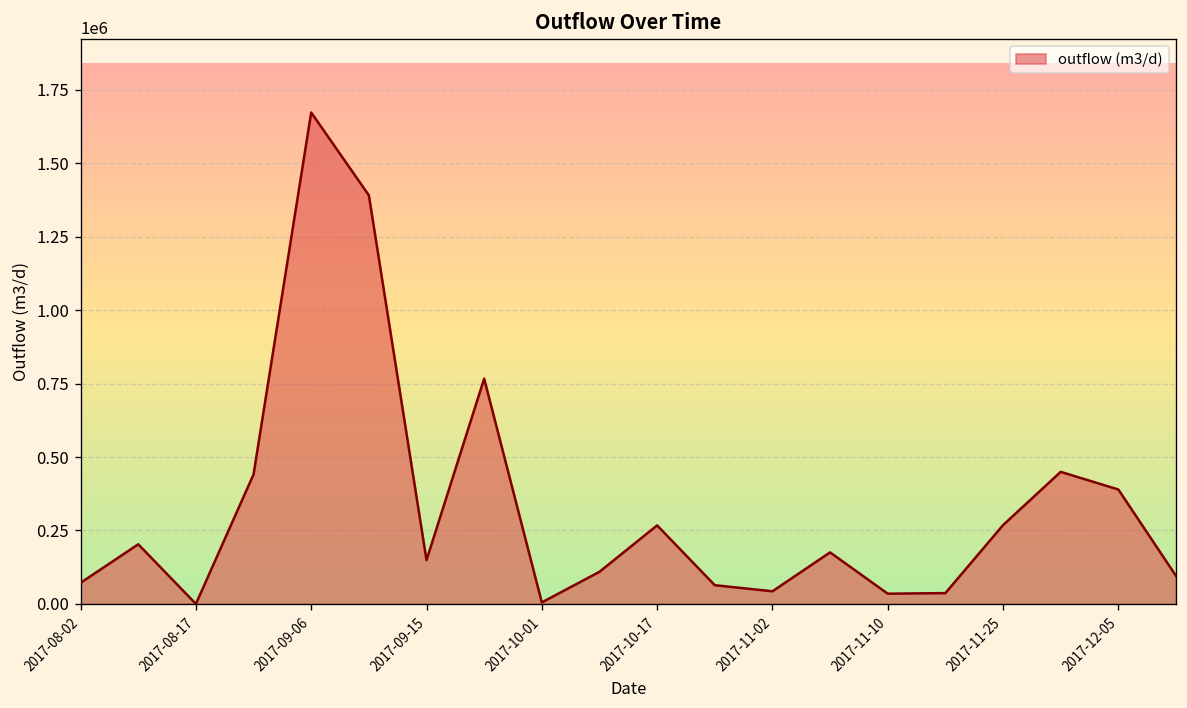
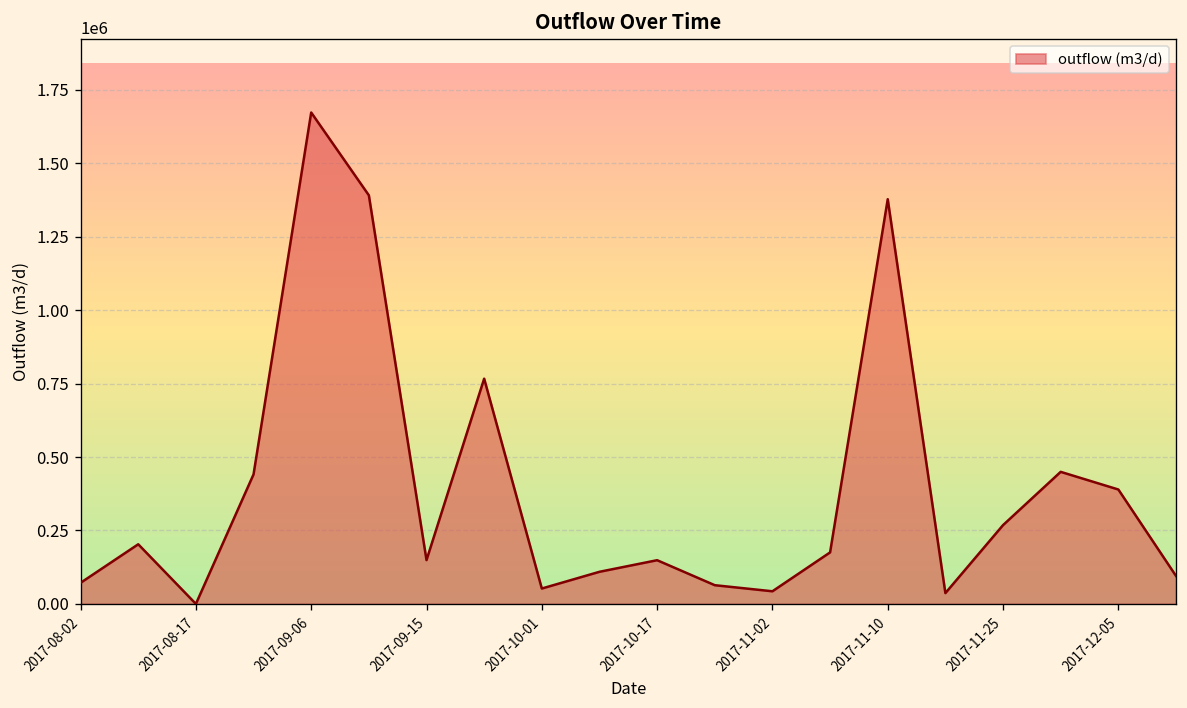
2017-10-01: 10000 -> 50000
2017-10-17: 270000 -> 150000
2017-11-10: 30000 -> 1380000
